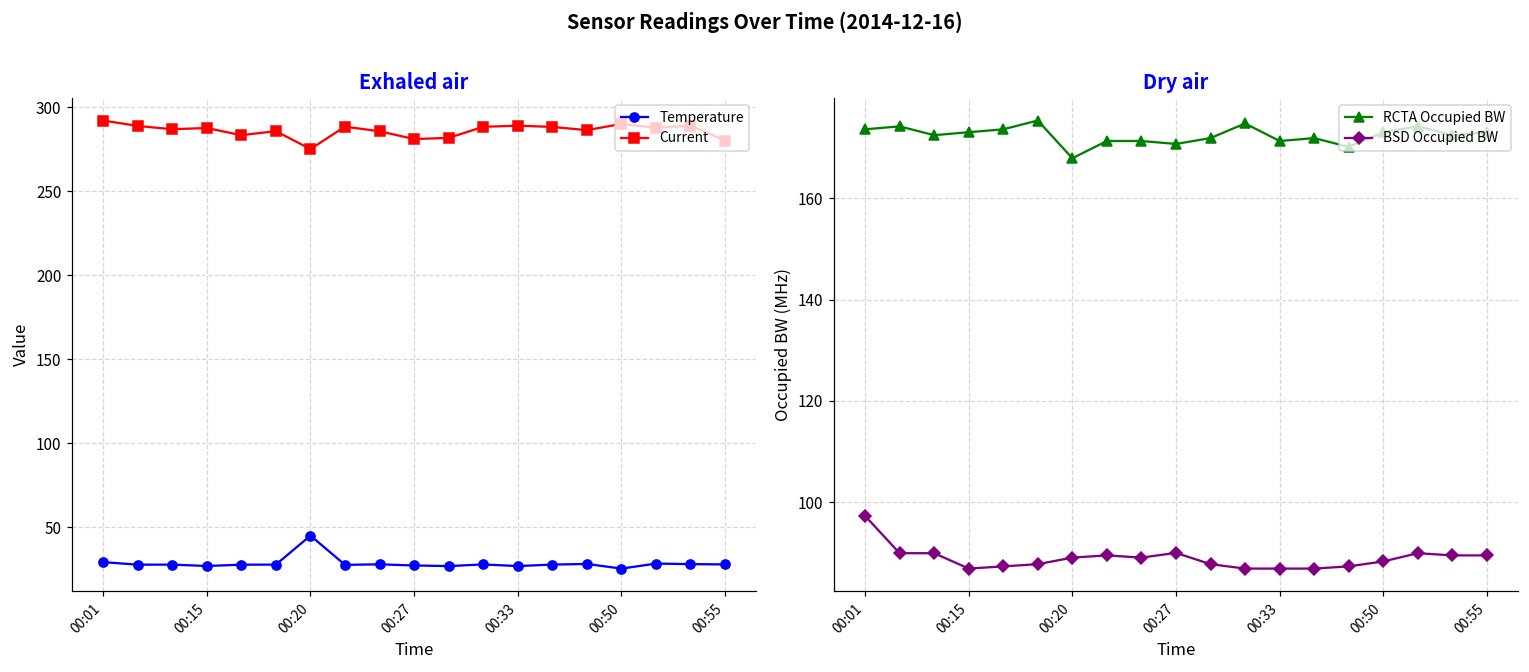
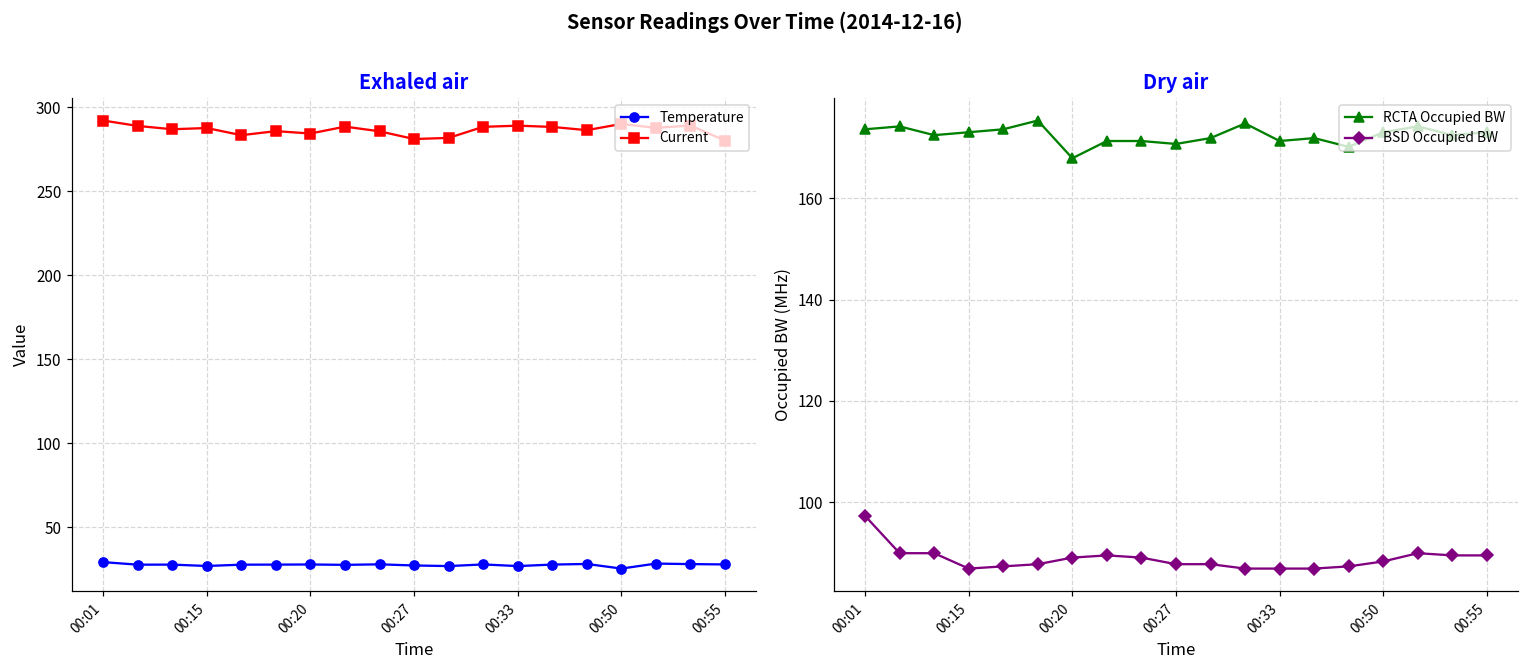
Exhaled air, Temperature, 00:20: 45 -> 28
Exhaled air, Current, 00:20: 275 -> 284
Dry air, BSD Occupied BW, 00:27: 90 -> 88
